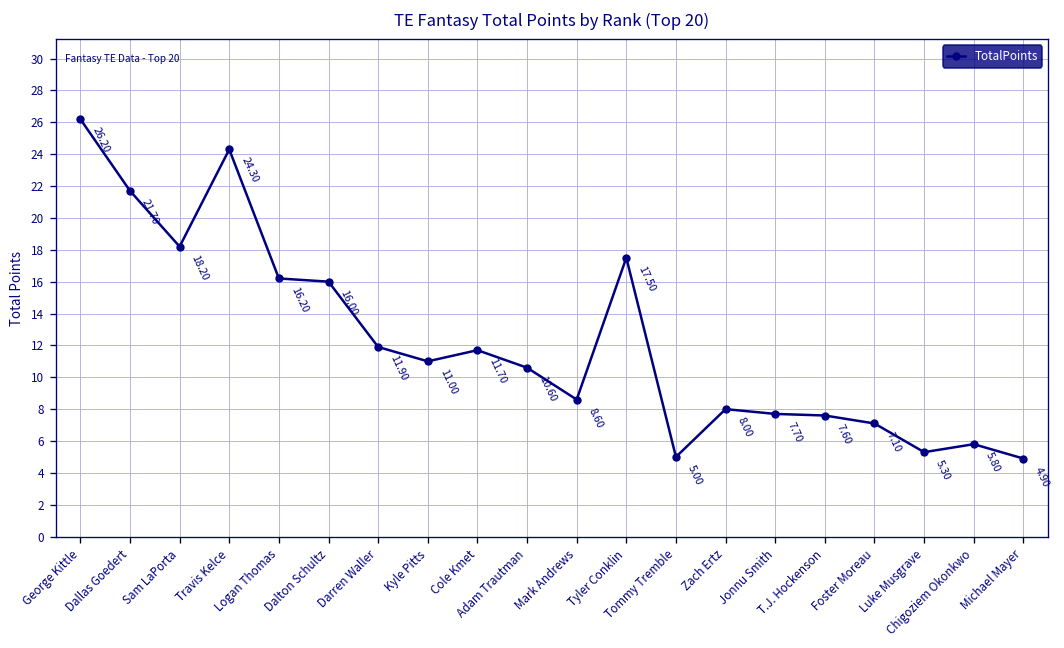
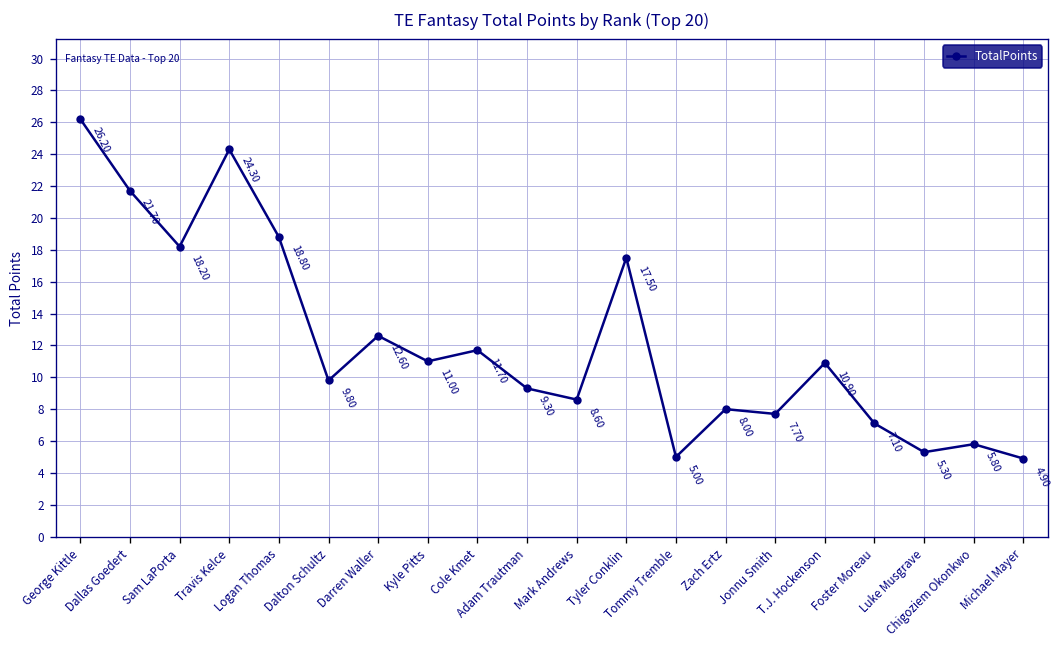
Logan Thomas: 16.20 -> 18.80
Dalton Schultz: 16.00 -> 9.80
Darren Waller: 11.90 -> 12.60
Adam Trautman: 10.60 -> 9.30
T.J. Hockenson: 7.60 -> 10.90
